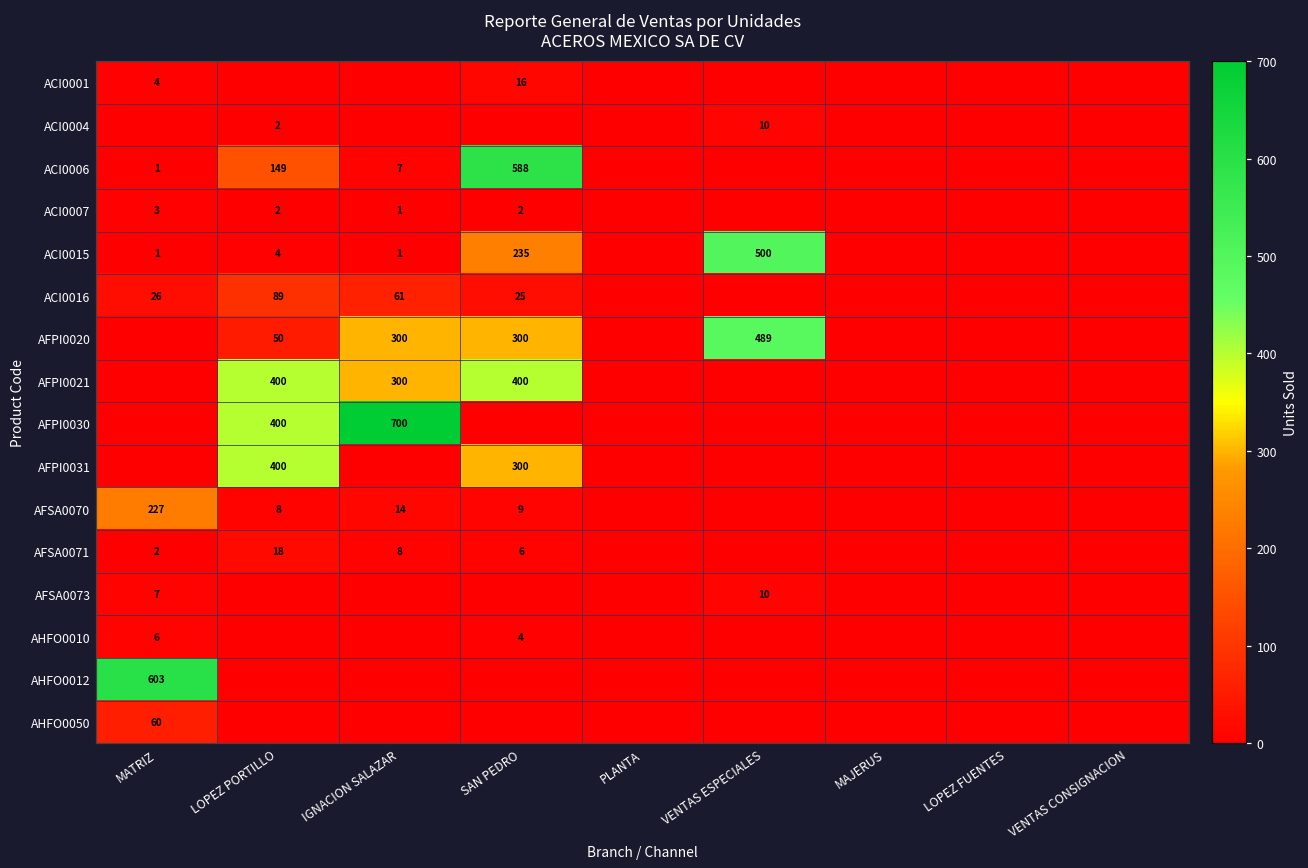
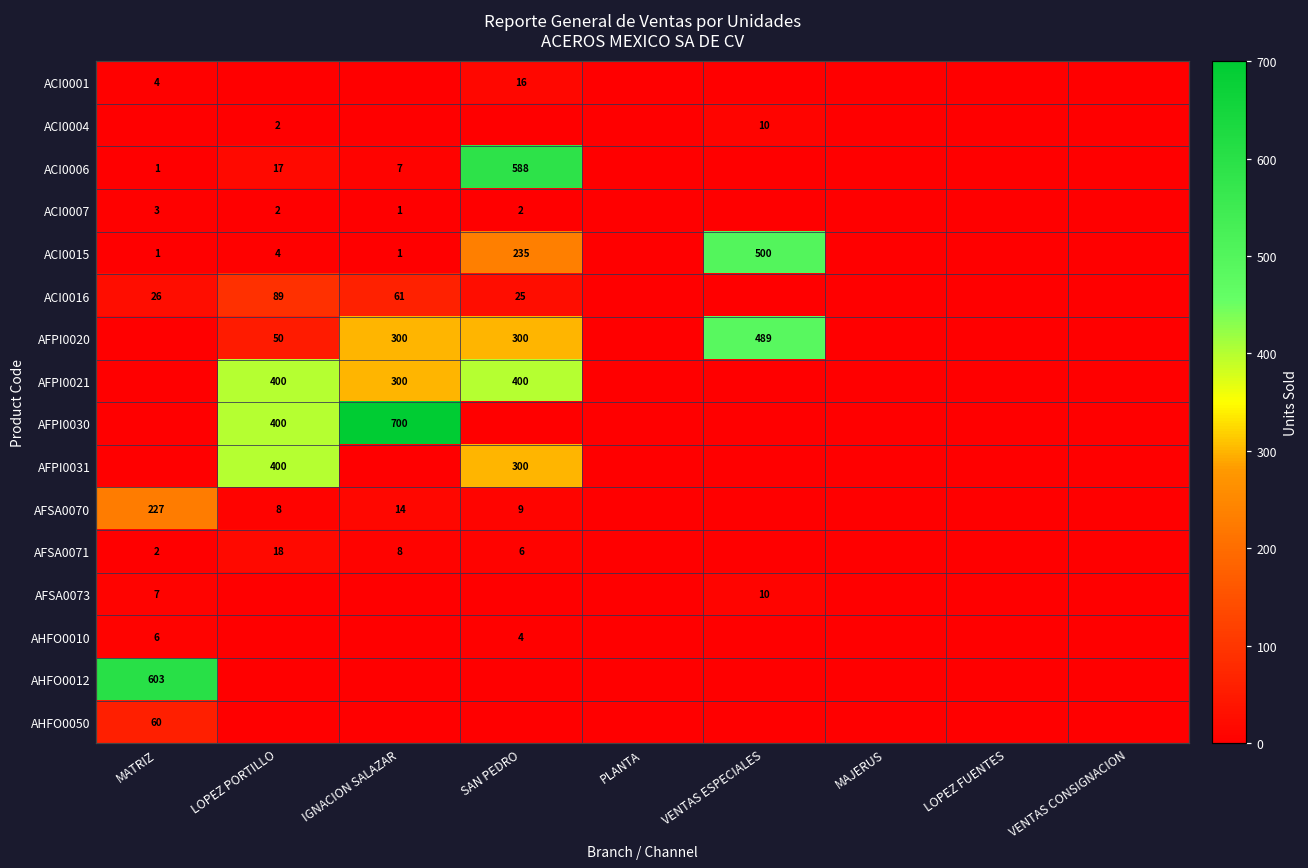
ACI0006, LOPEZ PORTILLO: 149 -> 17
